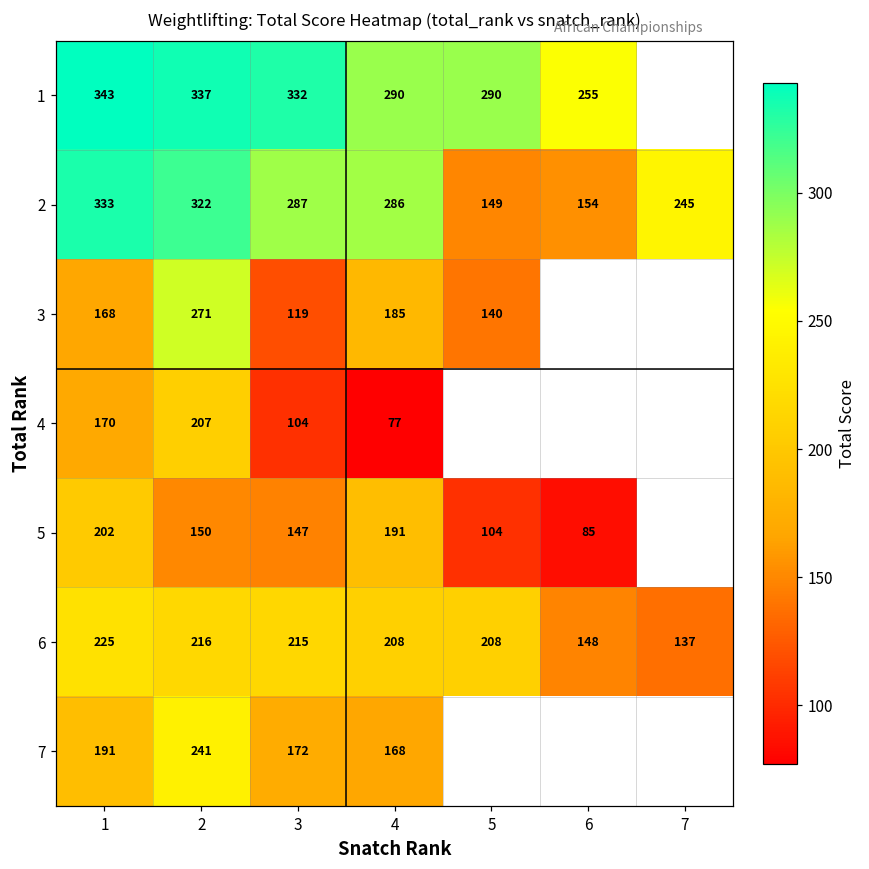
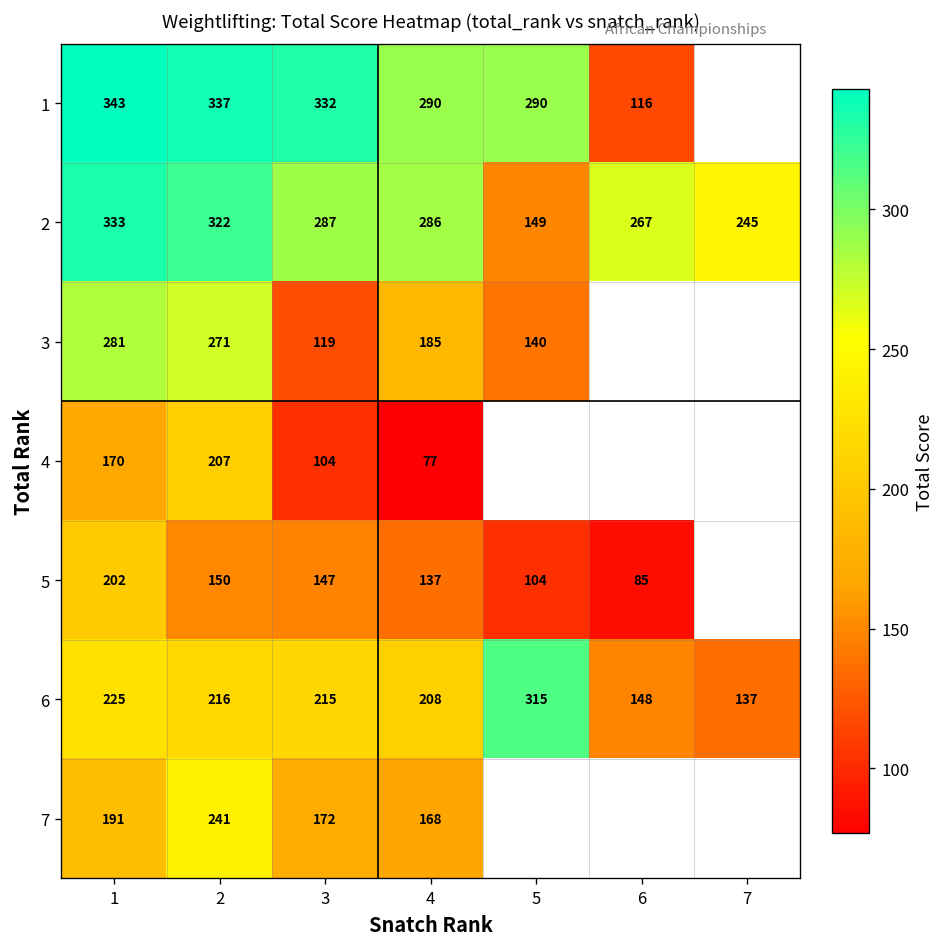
1, 6: 255 -> 116
2, 6: 154 -> 267
3, 1: 168 -> 281
5, 4: 191 -> 137
6, 5: 208 -> 315
